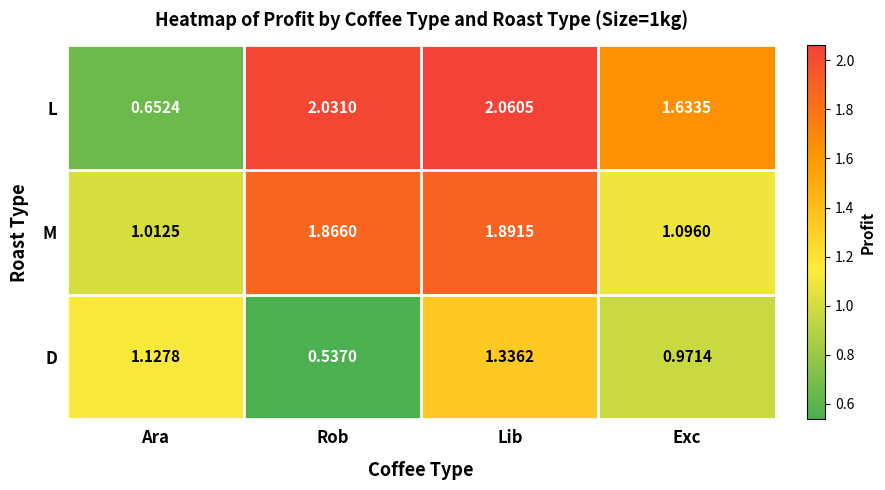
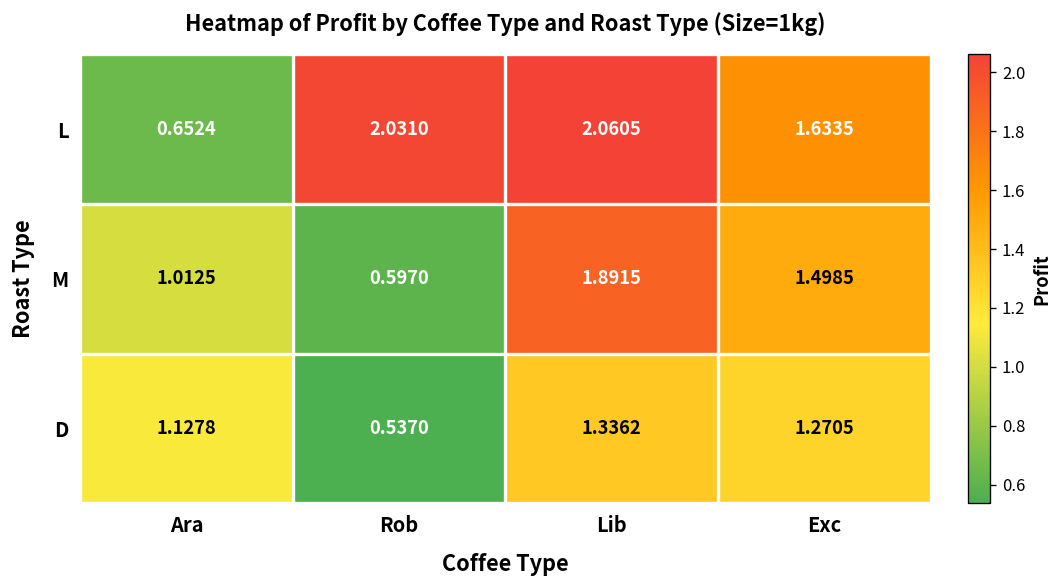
M, Rob: 1.8660 -> 0.5970
M, Exc: 1.0960 -> 1.4985
D, Exc: 0.9714 -> 1.2705
